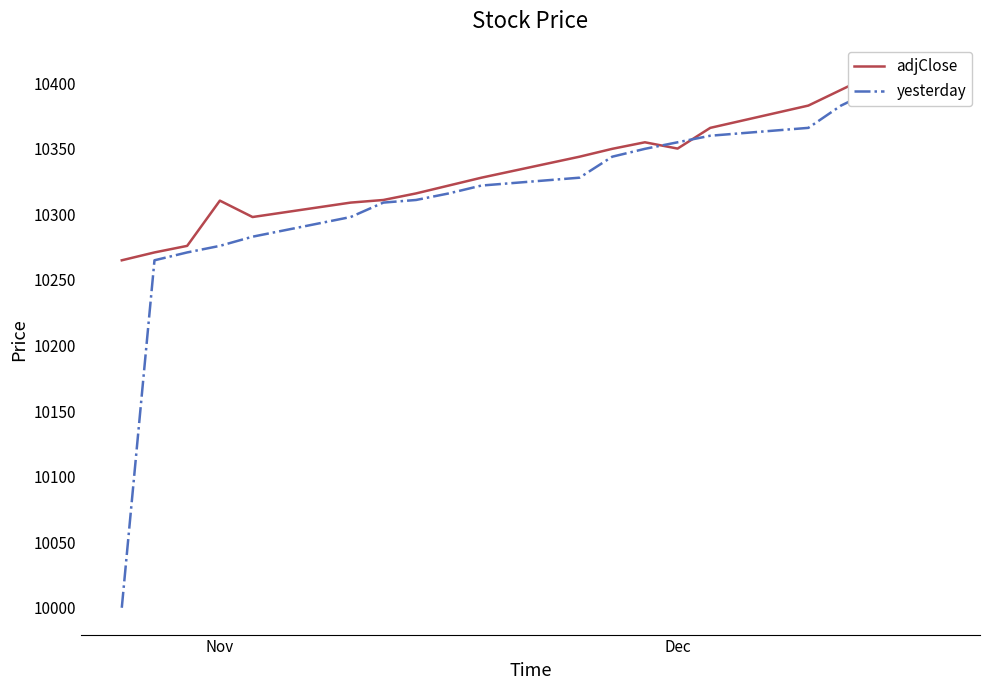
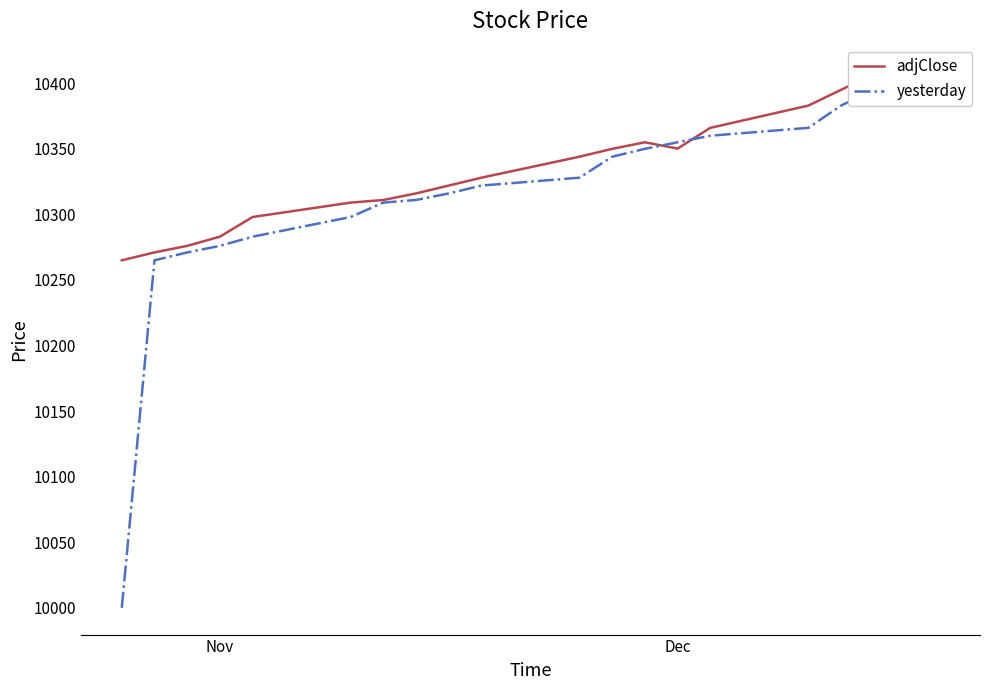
adjClose, Nov: 10311 -> 10283
